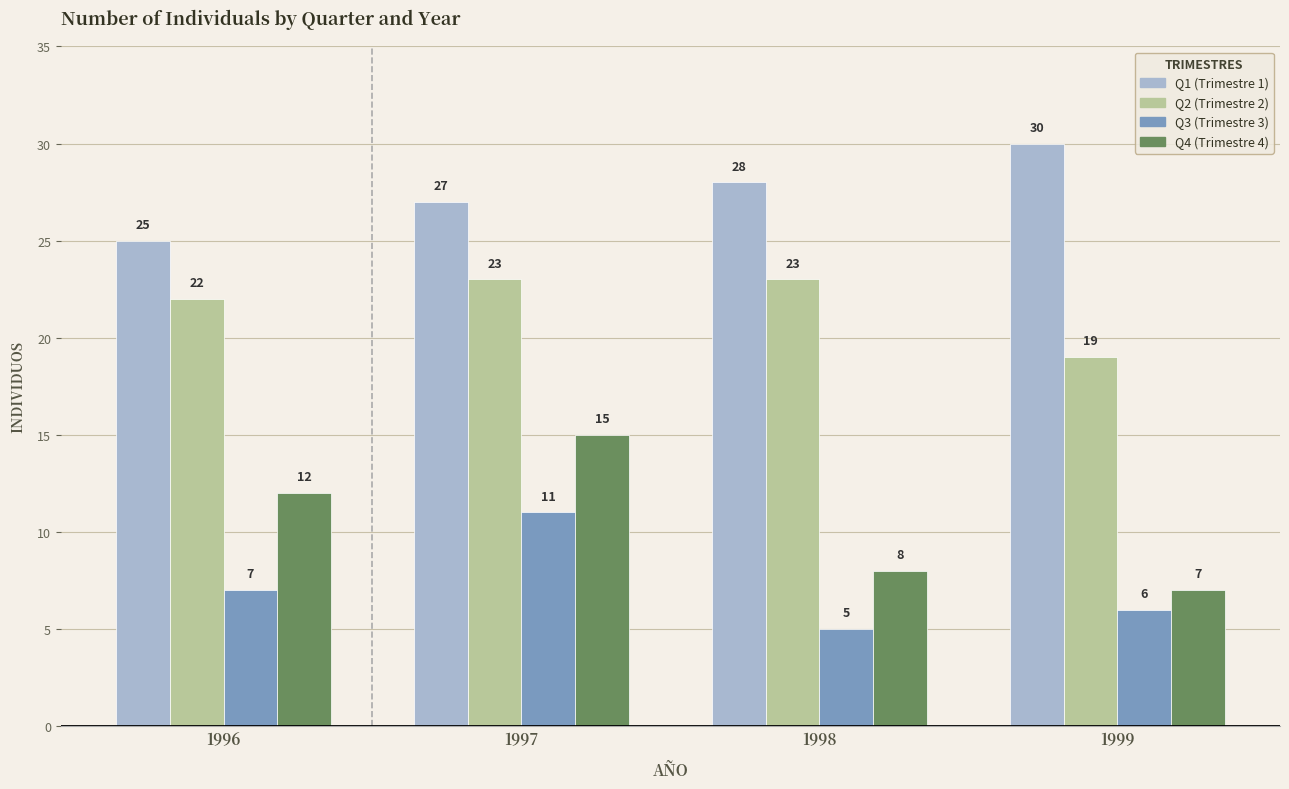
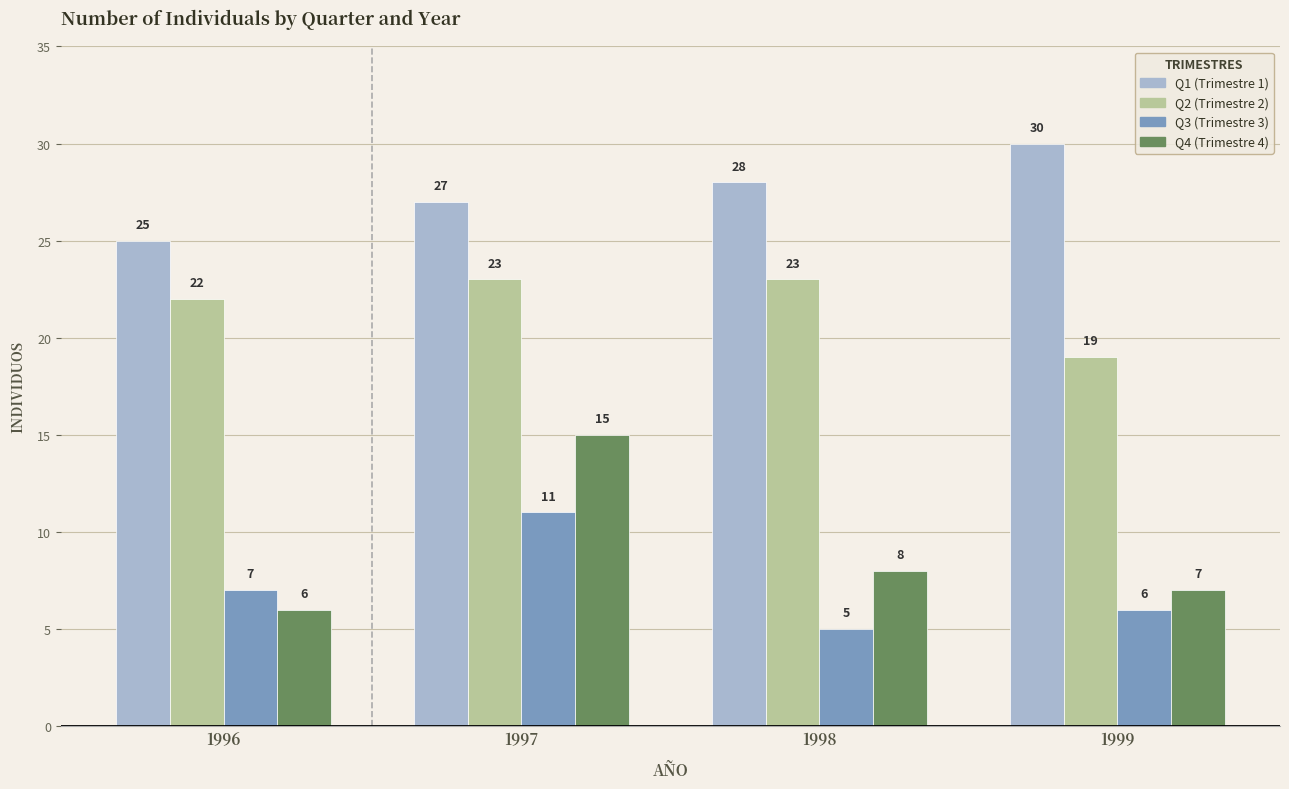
Q4 (Trimestre 4), 1996: 12 -> 6
